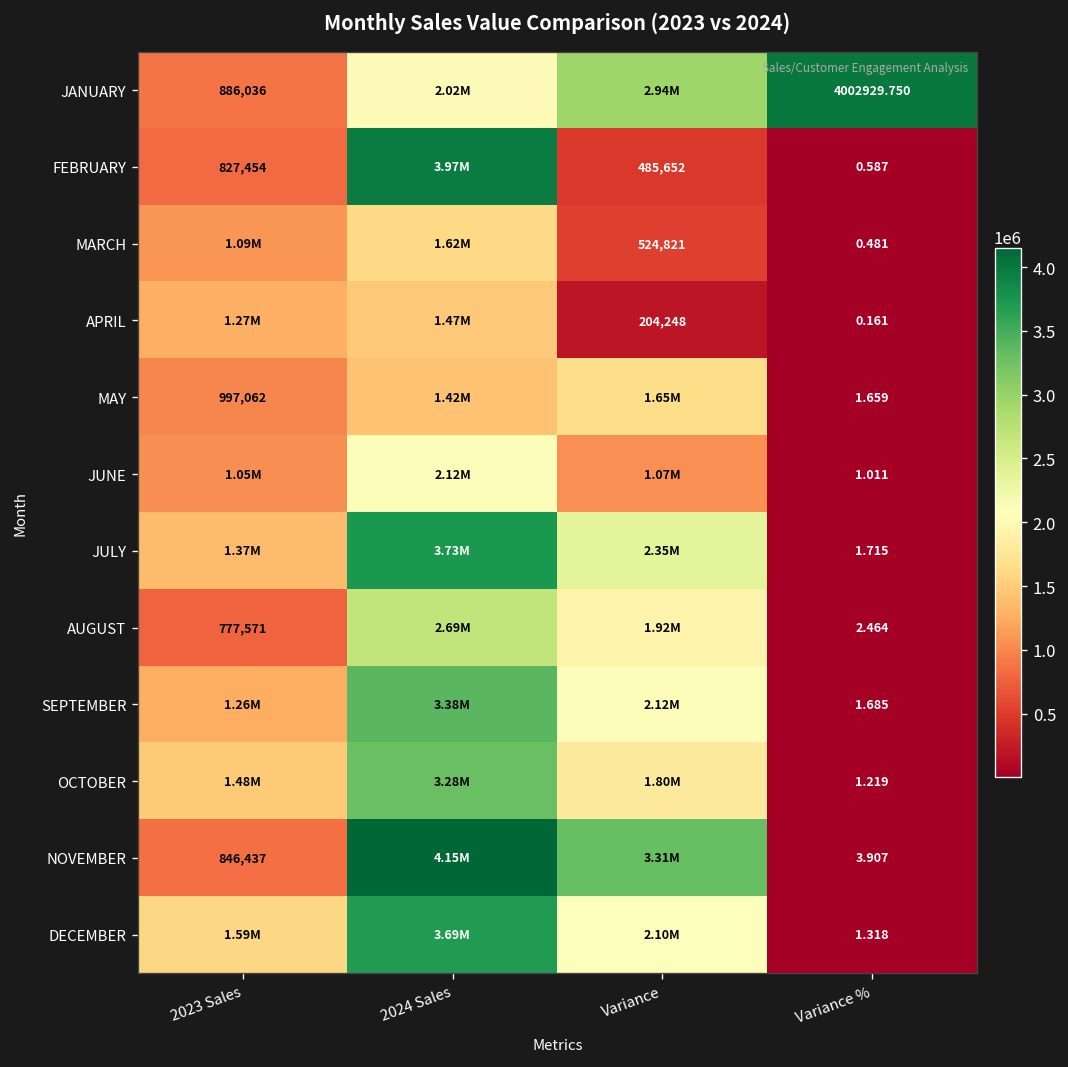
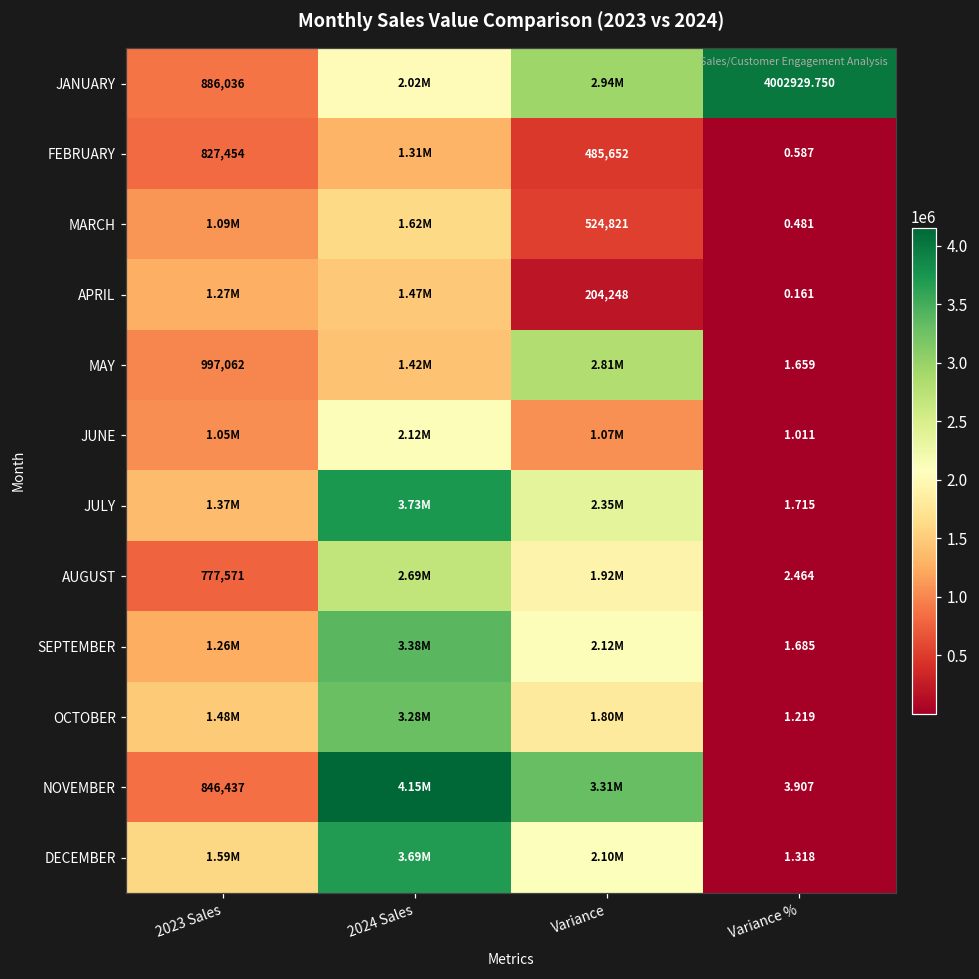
FEBRUARY, 2024 Sales: 3.97M -> 1.31M
MAY, Variance: 1.65M -> 2.81M
